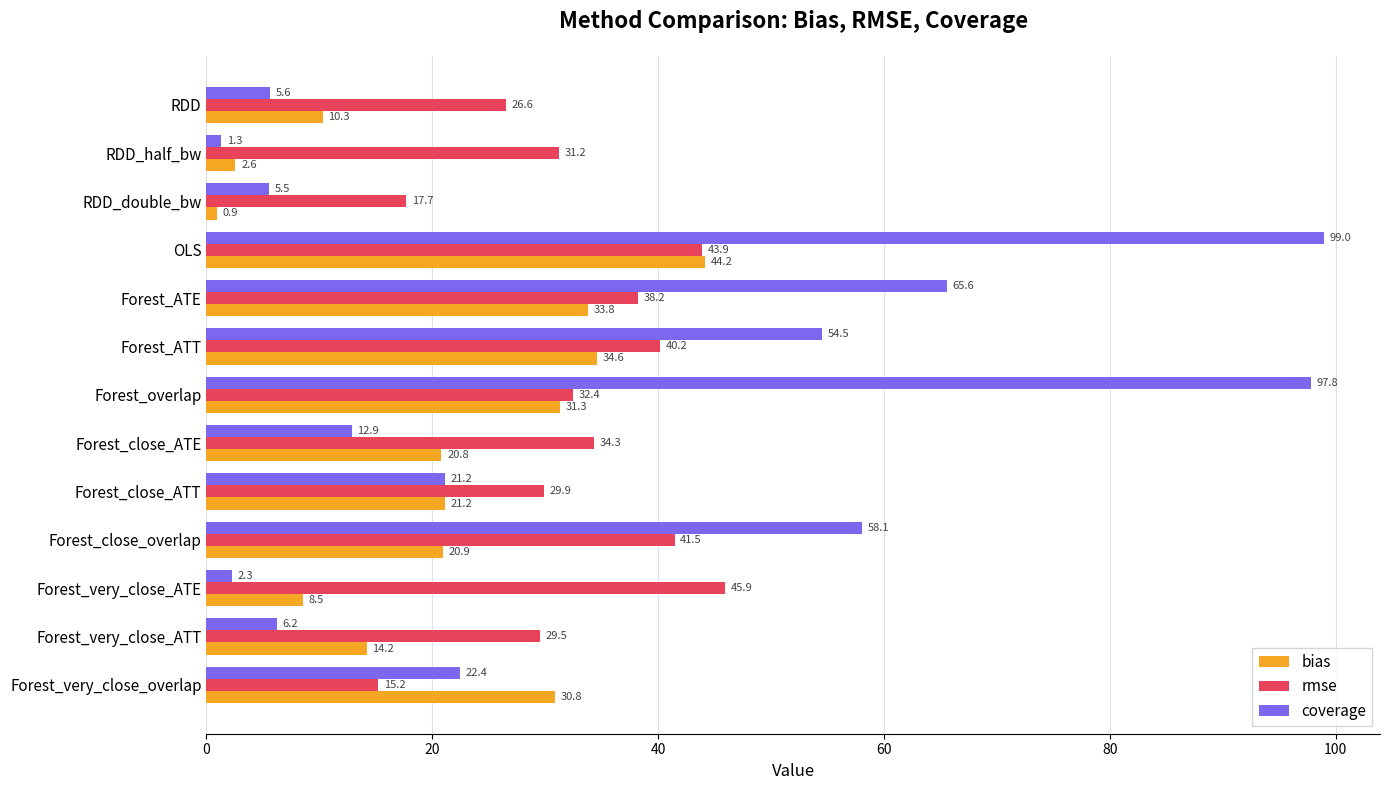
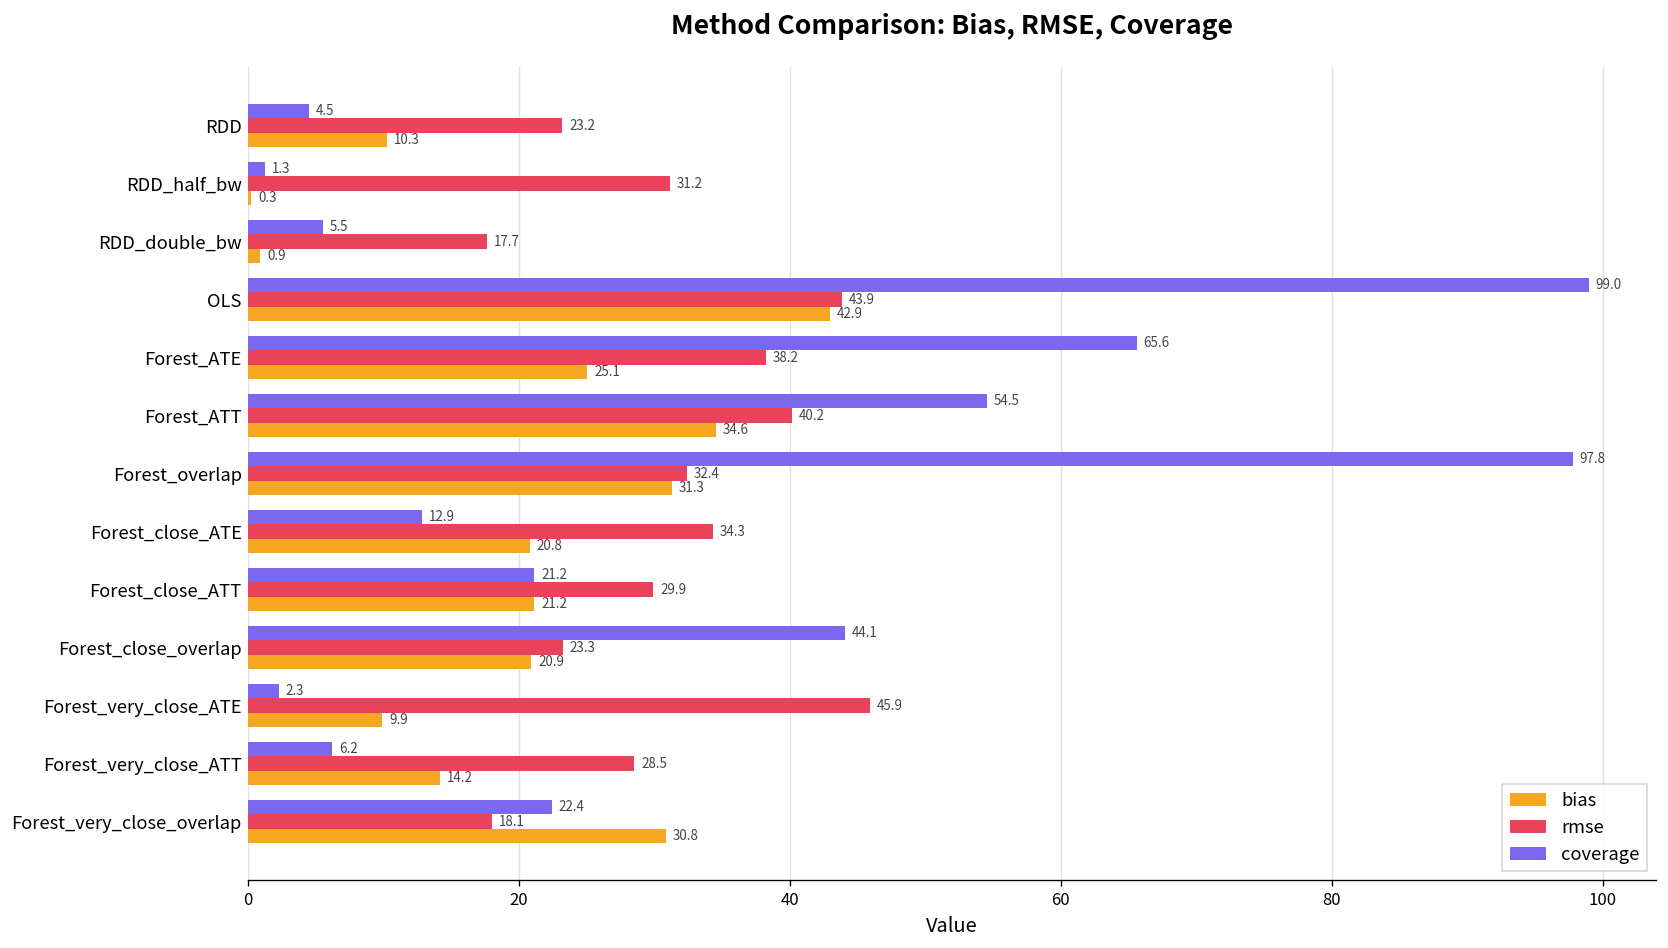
coverage, RDD: 5.6 -> 4.5
rmse, RDD: 26.6 -> 23.2
bias, RDD_half_bw: 2.6 -> 0.3
bias, OLS: 44.2 -> 42.9
bias, Forest_ATE: 33.8 -> 25.1
coverage, Forest_close_overlap: 58.1 -> 44.1
rmse, Forest_close_overlap: 41.5 -> 23.3
bias, Forest_very_close_ATE: 8.5 -> 9.9
rmse, Forest_very_close_ATT: 29.5 -> 28.5
rmse, Forest_very_close_overlap: 15.2 -> 18.1
